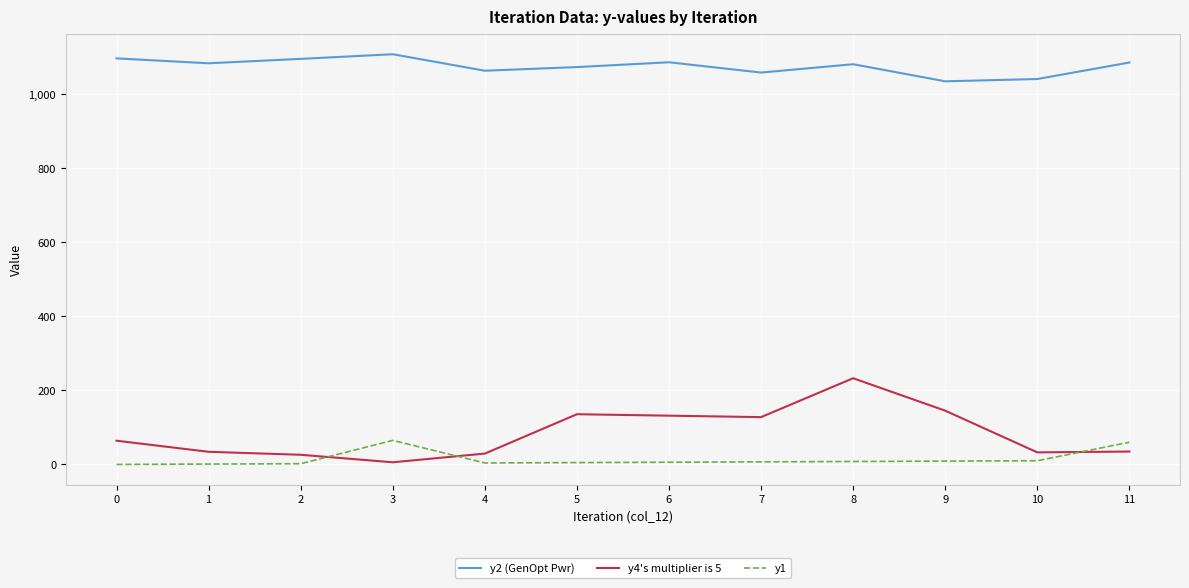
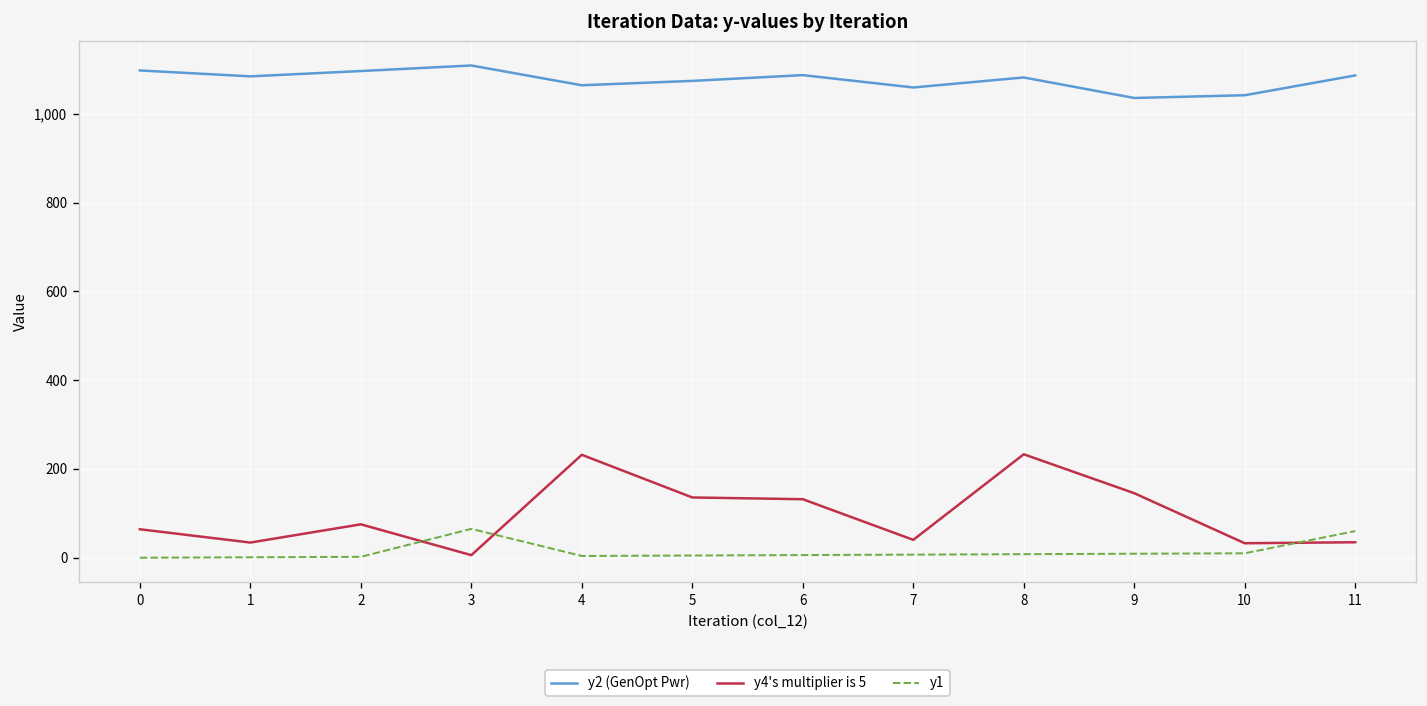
y4's multiplier is 5, 2: 30 -> 80
y4's multiplier is 5, 4: 30 -> 230
y4's multiplier is 5, 7: 130 -> 40
